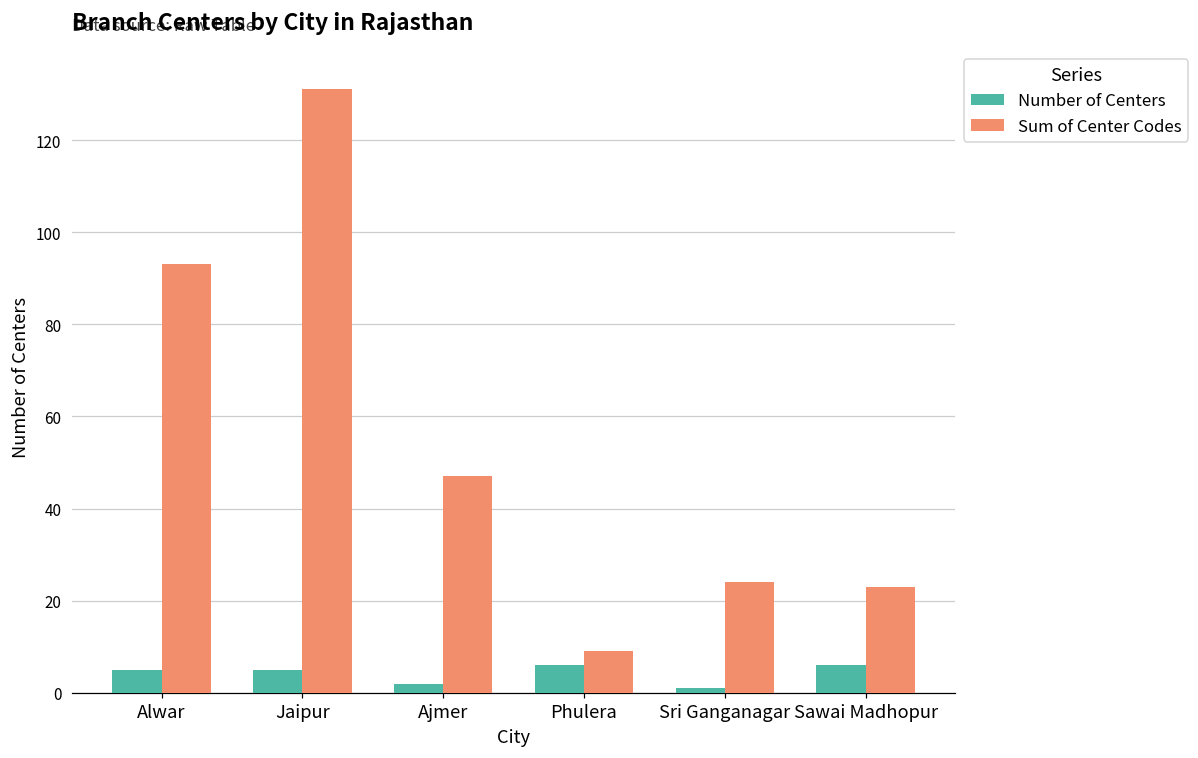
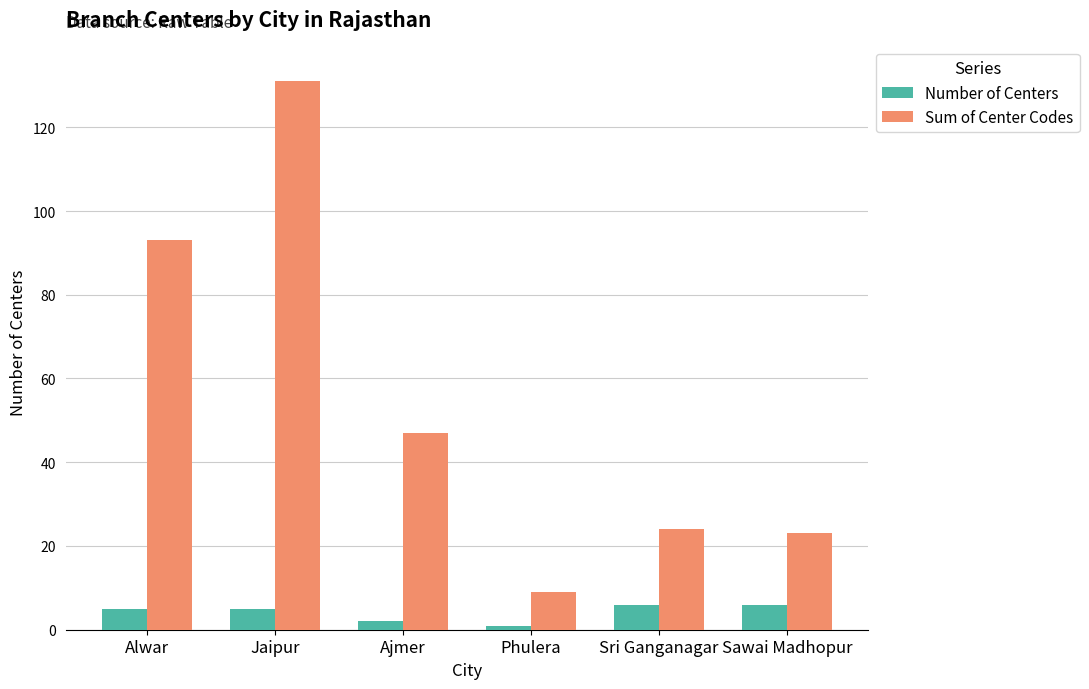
Number of Centers, Phulera: 6 -> 1
Number of Centers, Sri Ganganagar: 1 -> 6
